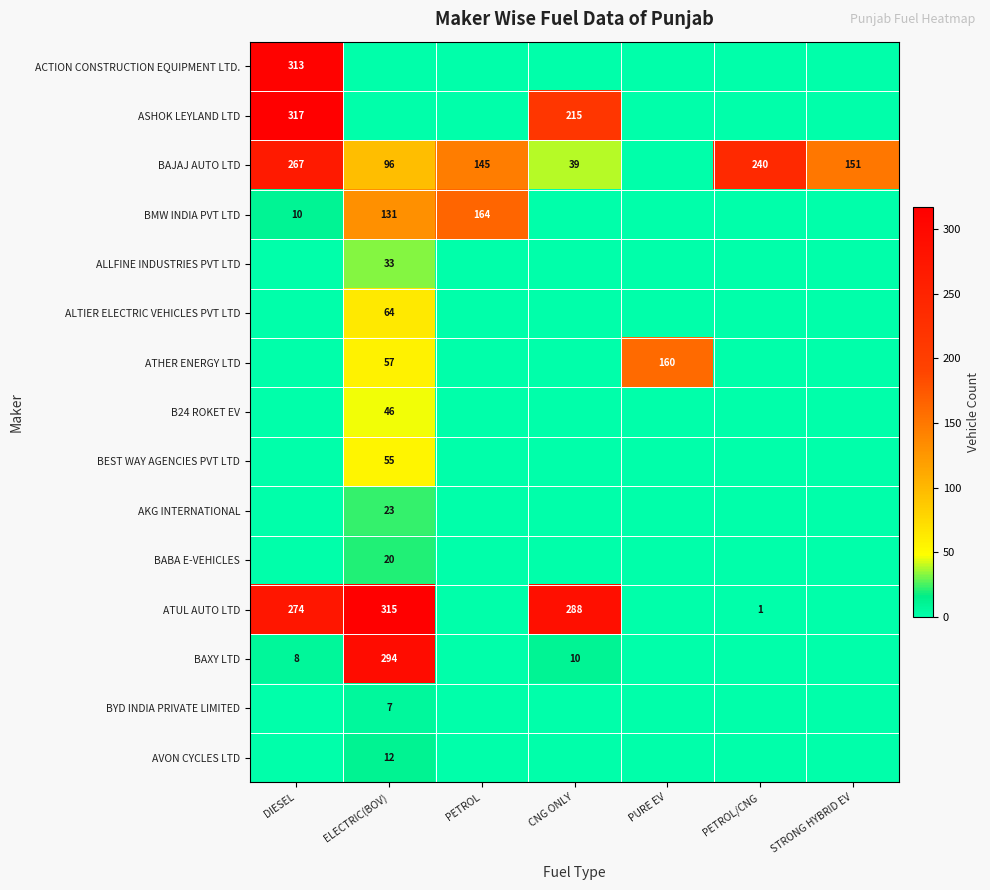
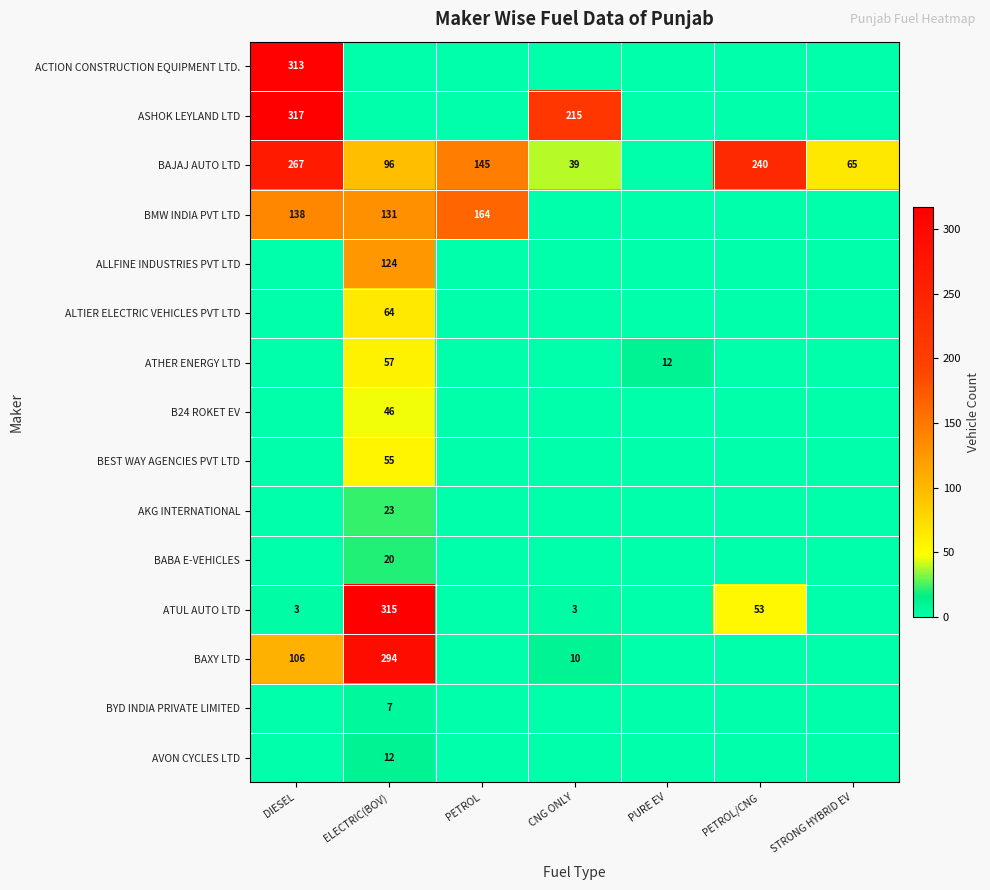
BAJAJ AUTO LTD, STRONG HYBRID EV: 151 -> 65
BMW INDIA PVT LTD, DIESEL: 10 -> 138
ALLFINE INDUSTRIES PVT LTD, ELECTRIC(BOV): 33 -> 124
ATHER ENERGY LTD, PURE EV: 160 -> 12
ATUL AUTO LTD, DIESEL: 274 -> 3
ATUL AUTO LTD, CNG ONLY: 288 -> 3
ATUL AUTO LTD, PETROL/CNG: 1 -> 53
BAXY LTD, DIESEL: 8 -> 106
